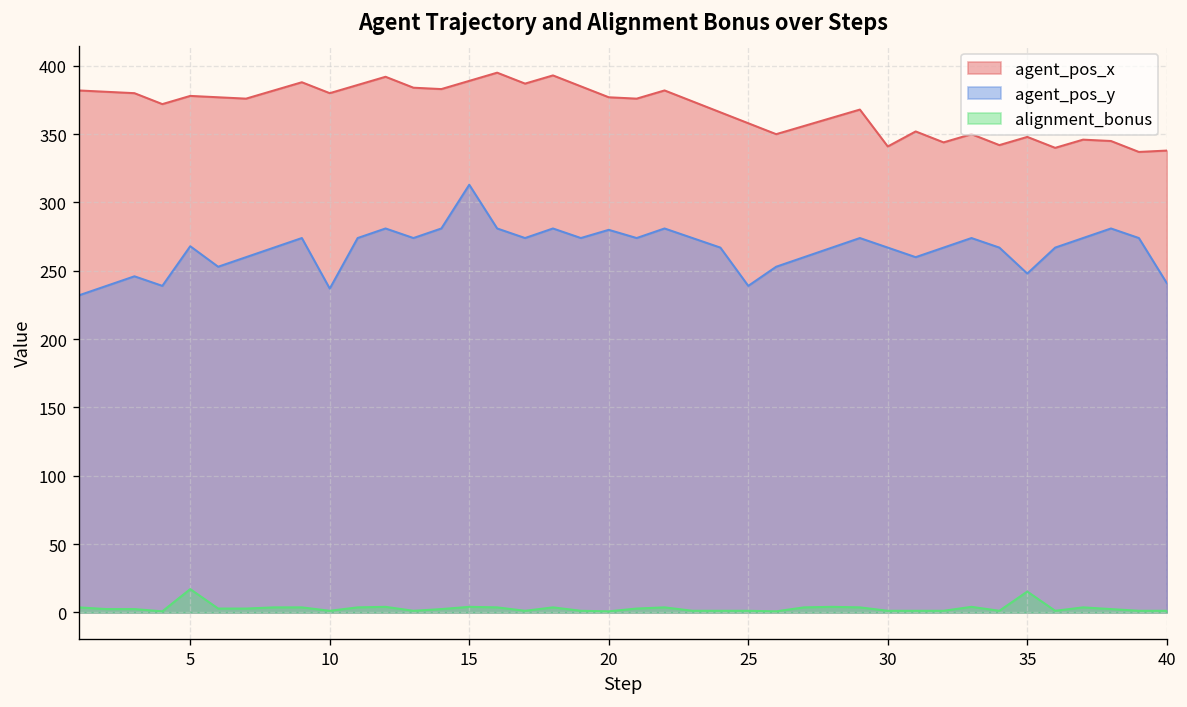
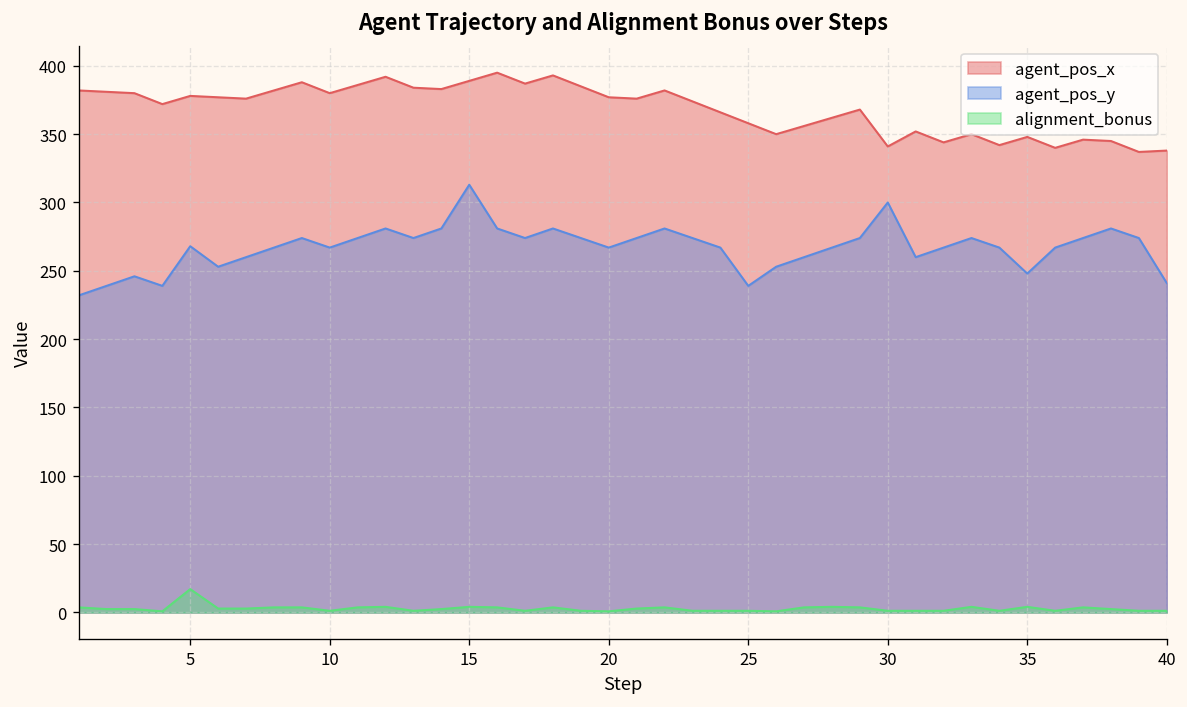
agent_pos_y, 10: 237 -> 267
agent_pos_y, 20: 280 -> 267
agent_pos_y, 30: 267 -> 300
alignment_bonus, 35: 15 -> 4
